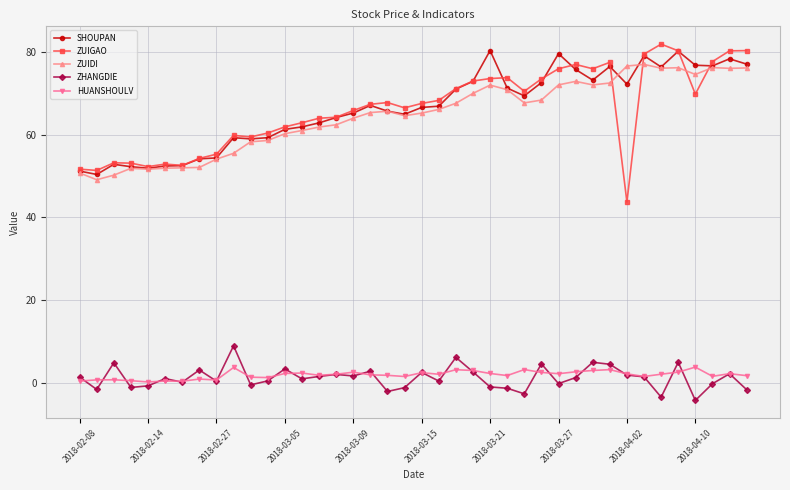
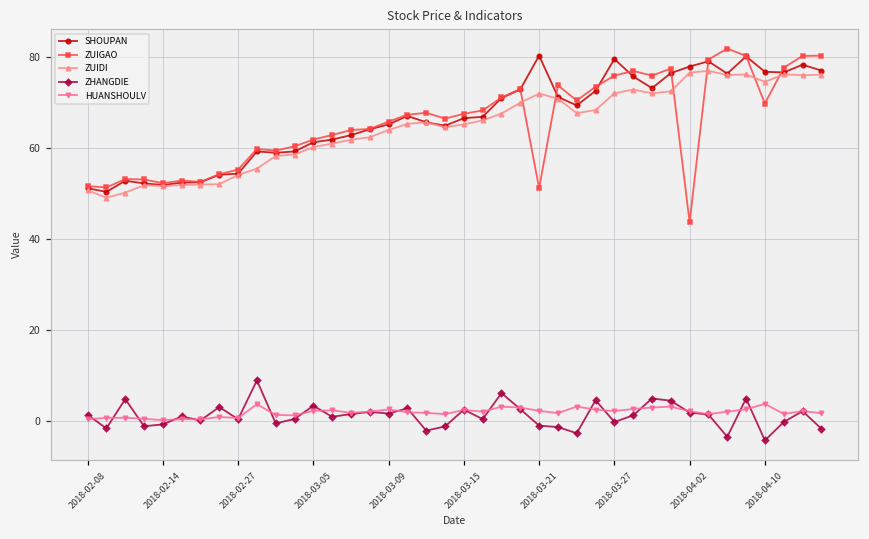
ZUIGAO, 2018-03-21: 74 -> 51
SHOUPAN, 2018-04-02: 72 -> 78
